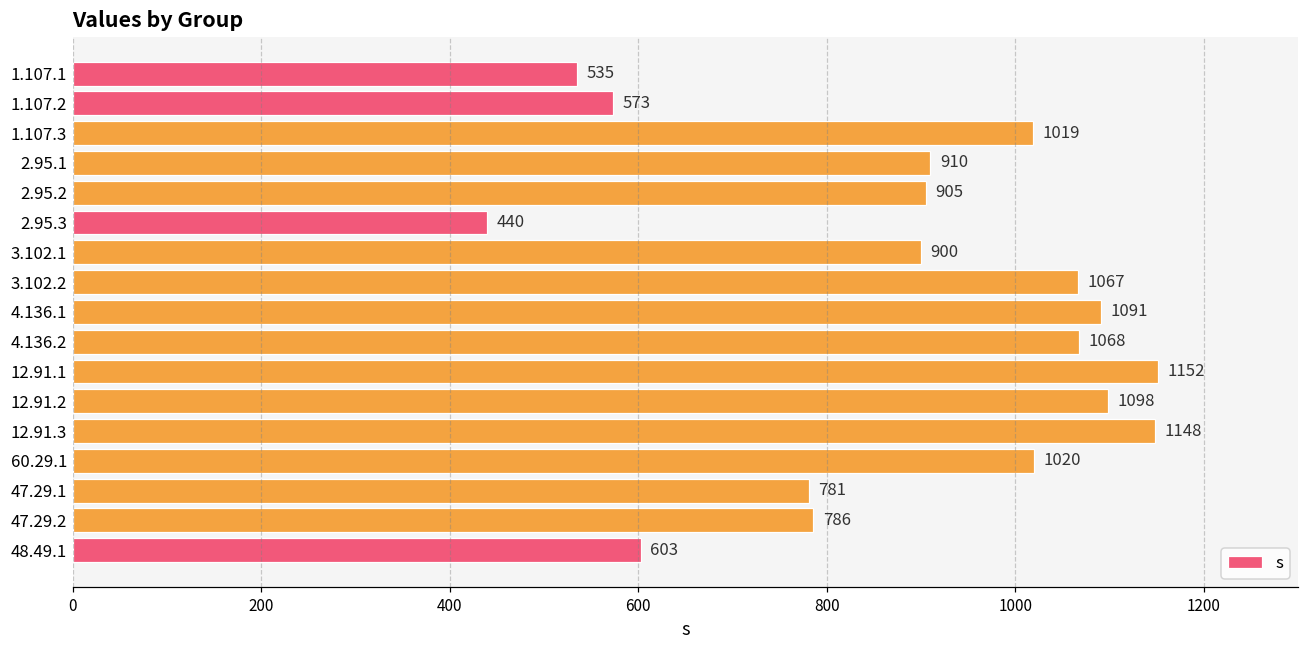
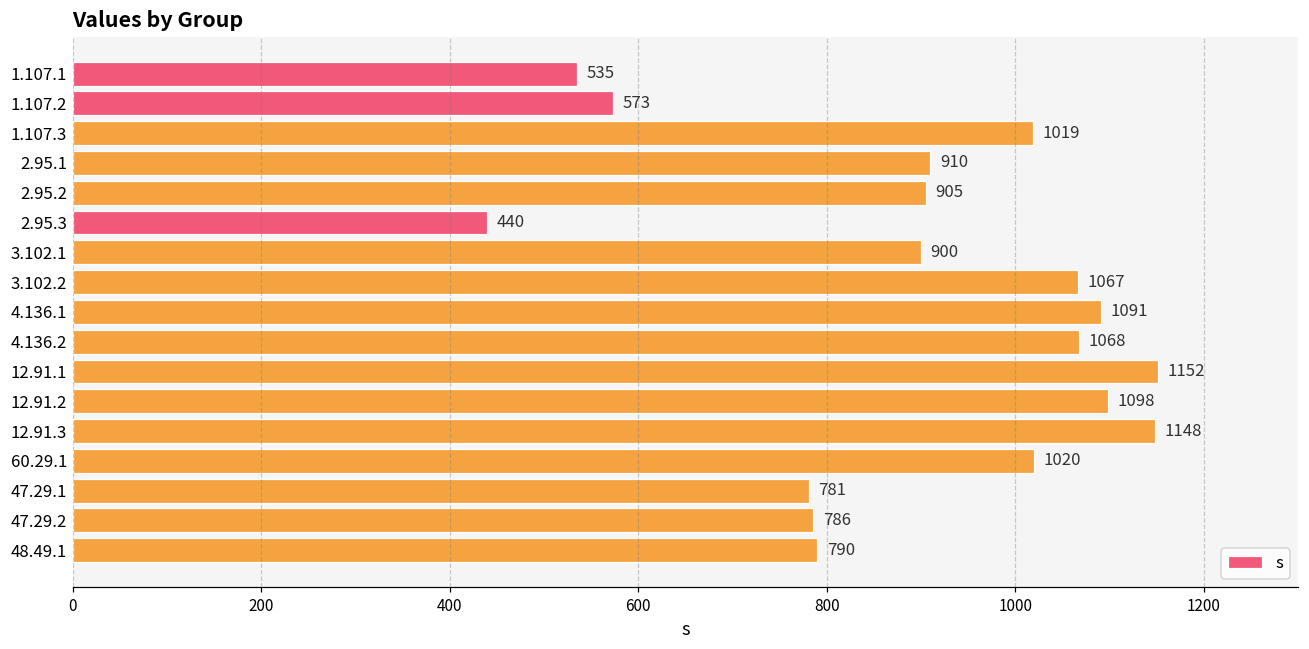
48.49.1: 603 -> 790
